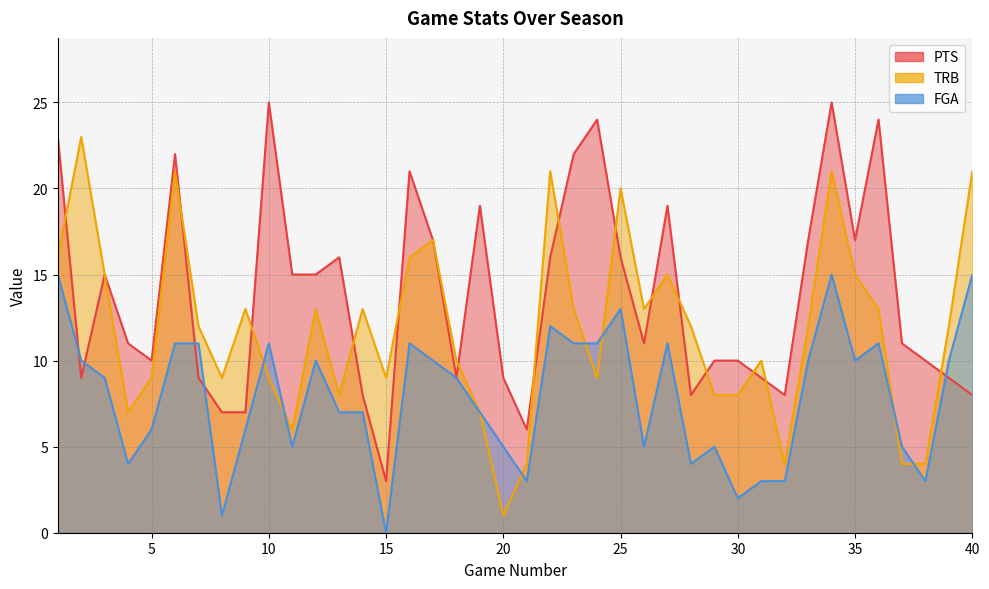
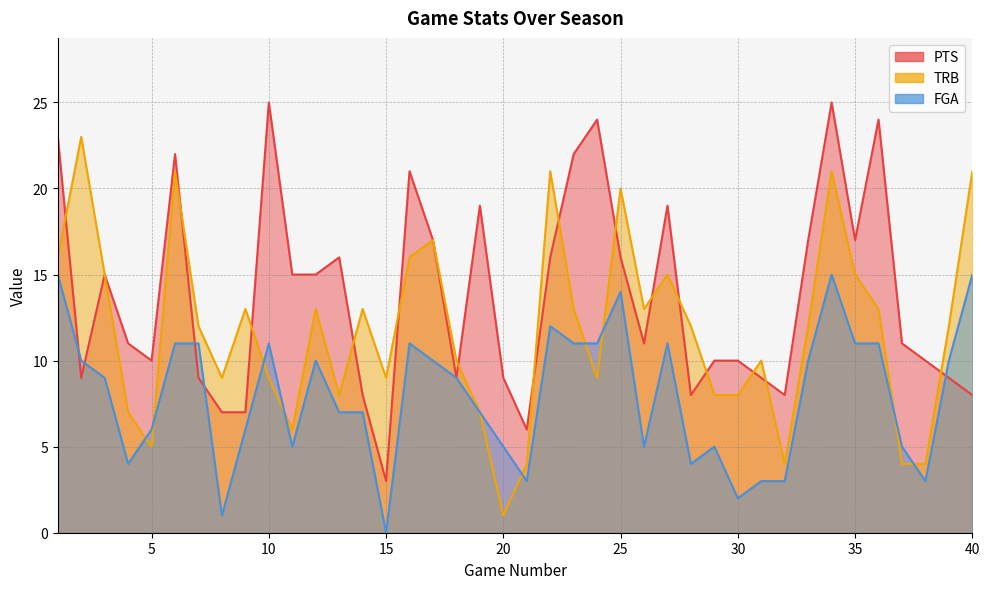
TRB, 5: 9 -> 5
FGA, 25: 13 -> 14
FGA, 35: 10 -> 11
